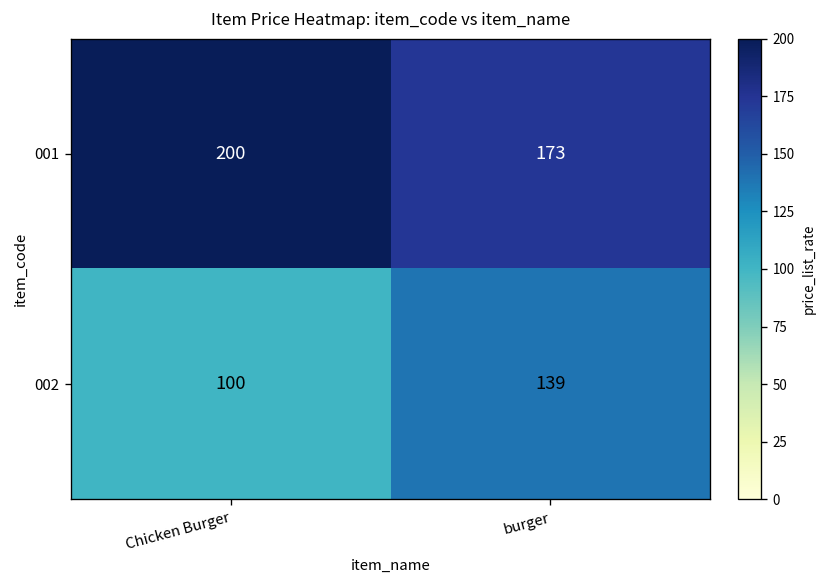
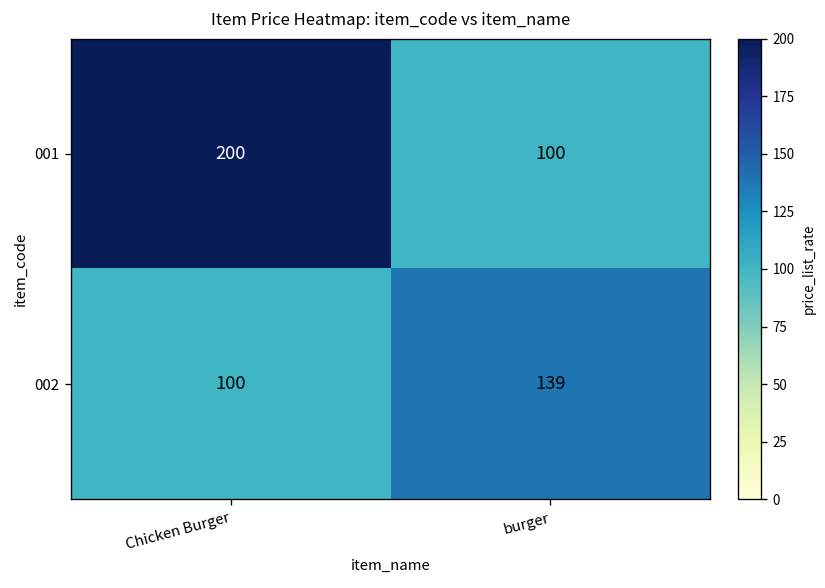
001, burger: 173 -> 100
